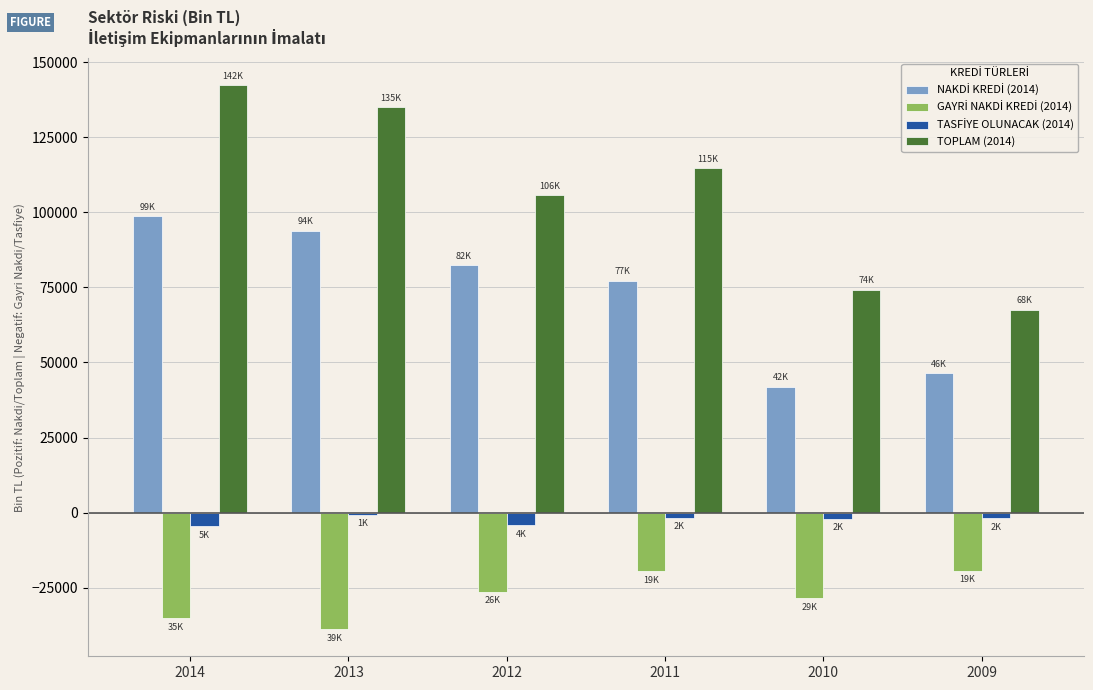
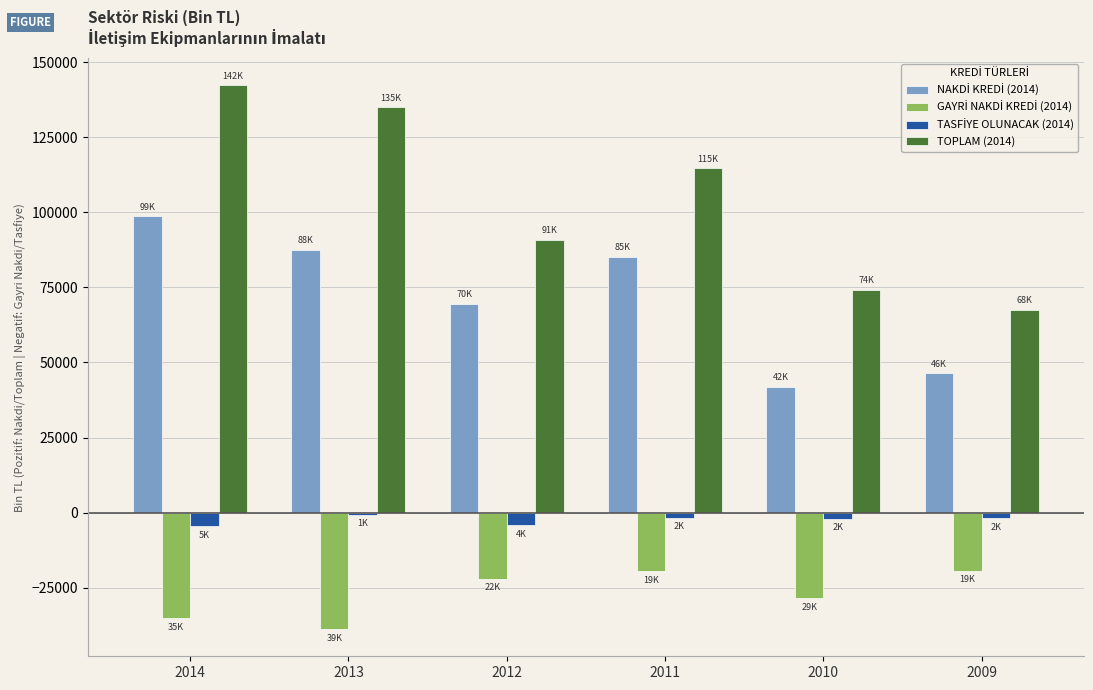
NAKDİ KREDİ (2014), 2013: 94K -> 88K
NAKDİ KREDİ (2014), 2012: 82K -> 70K
GAYRİ NAKDİ KREDİ (2014), 2012: 26K -> 22K
TOPLAM (2014), 2012: 106K -> 91K
NAKDİ KREDİ (2014), 2011: 77K -> 85K
